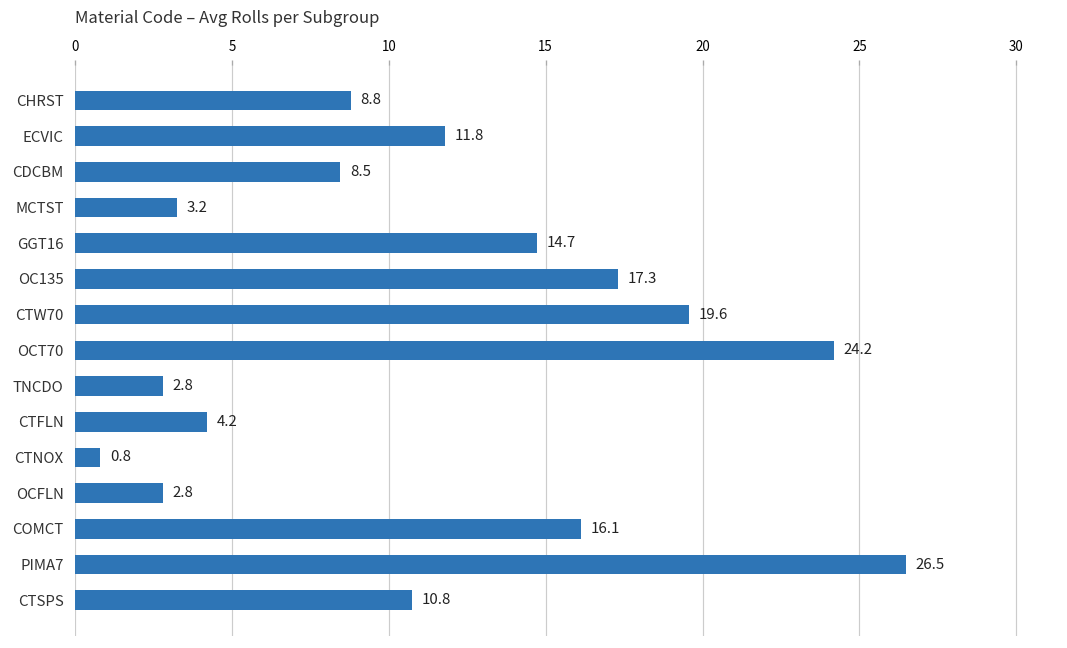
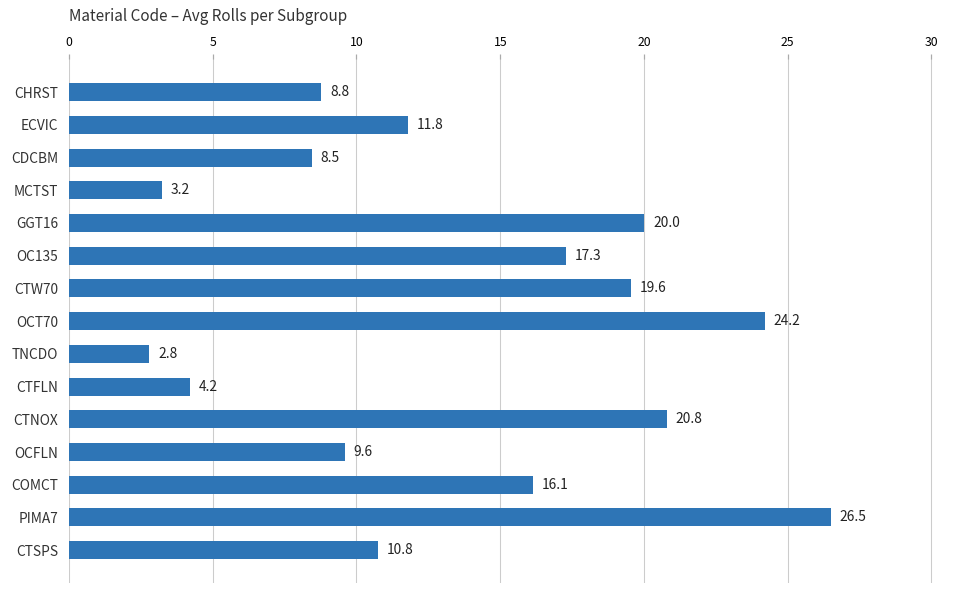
GGT16: 14.7 -> 20.0
CTNOX: 0.8 -> 20.8
OCFLN: 2.8 -> 9.6
